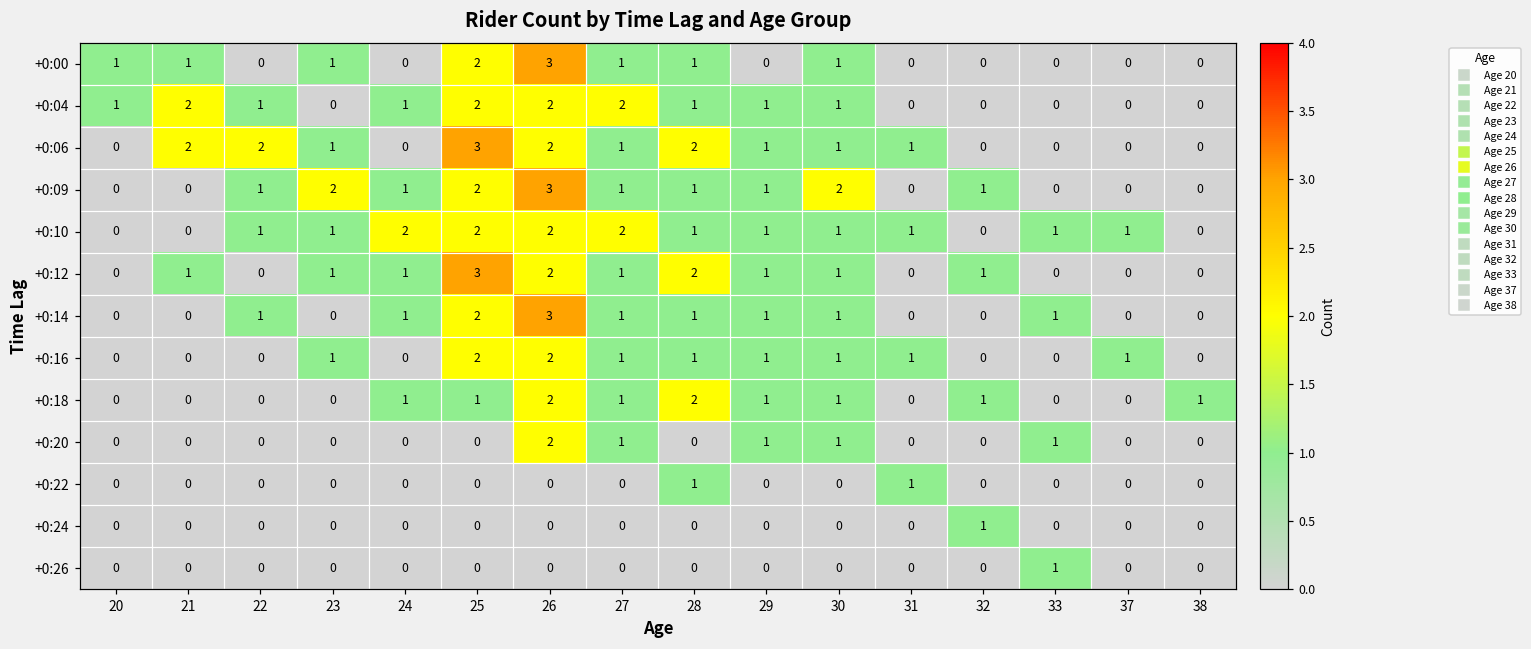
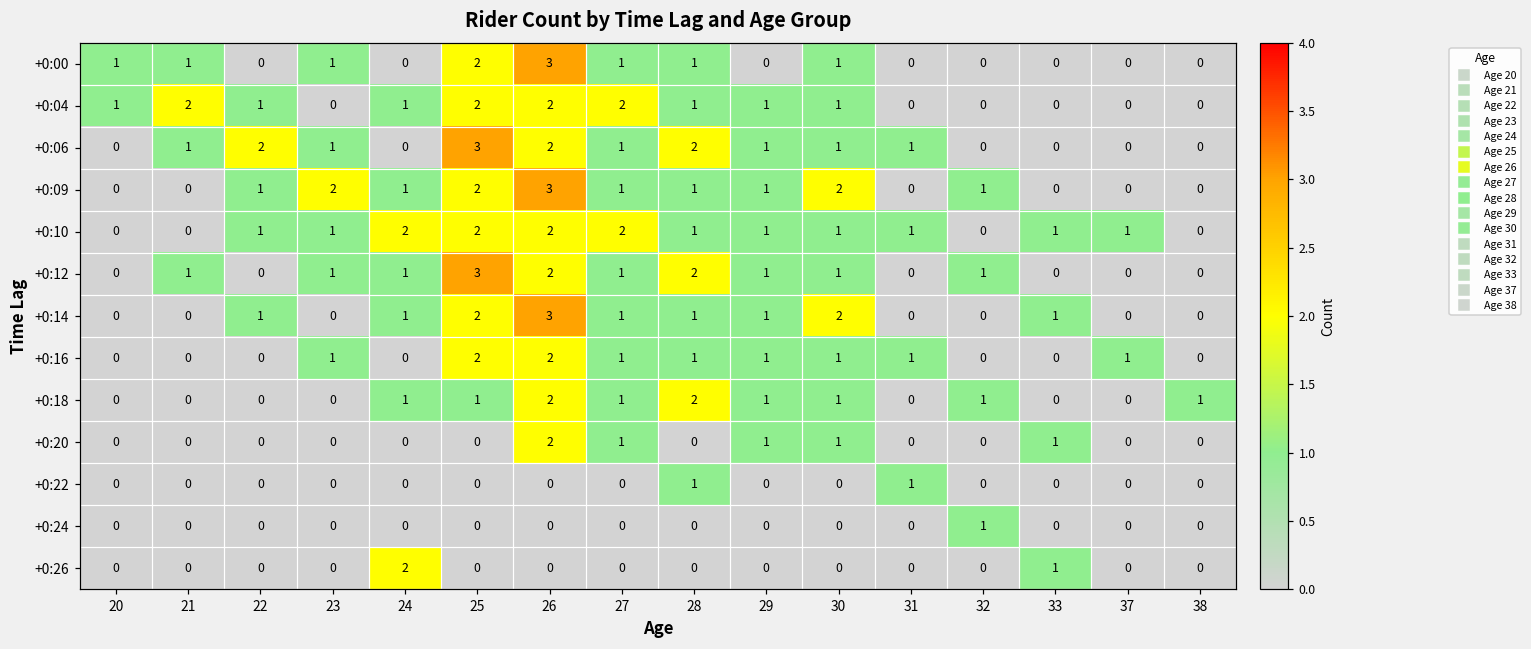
+0:06, 21: 2 -> 1
+0:14, 30: 1 -> 2
+0:26, 24: 0 -> 2
